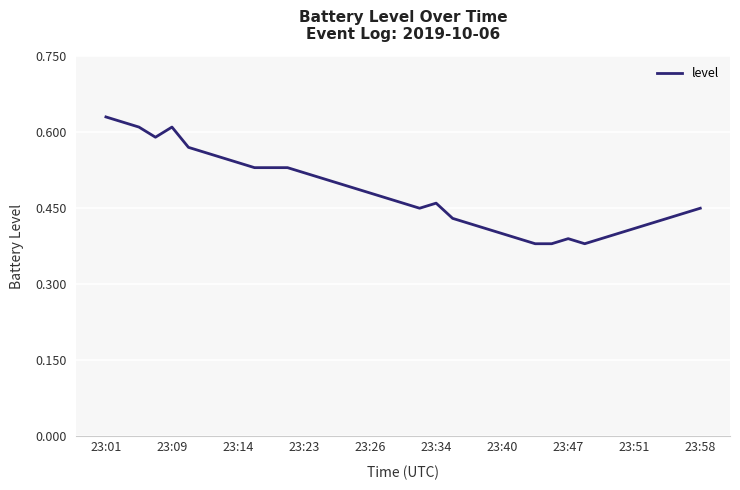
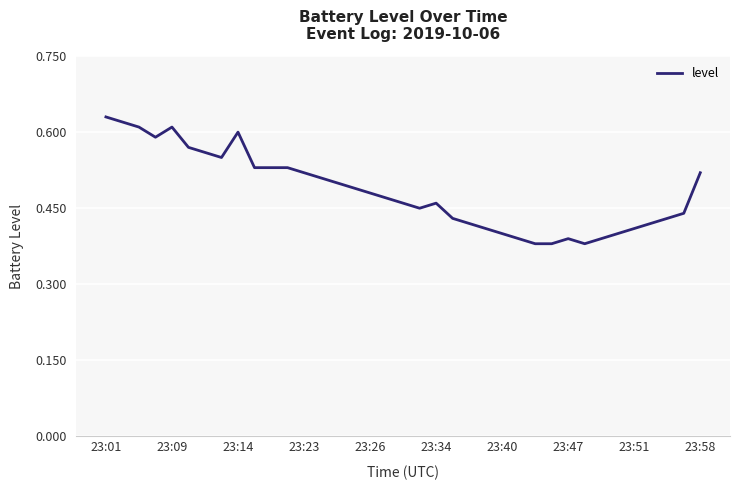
23:14: 0.54 -> 0.60
23:58: 0.45 -> 0.52
